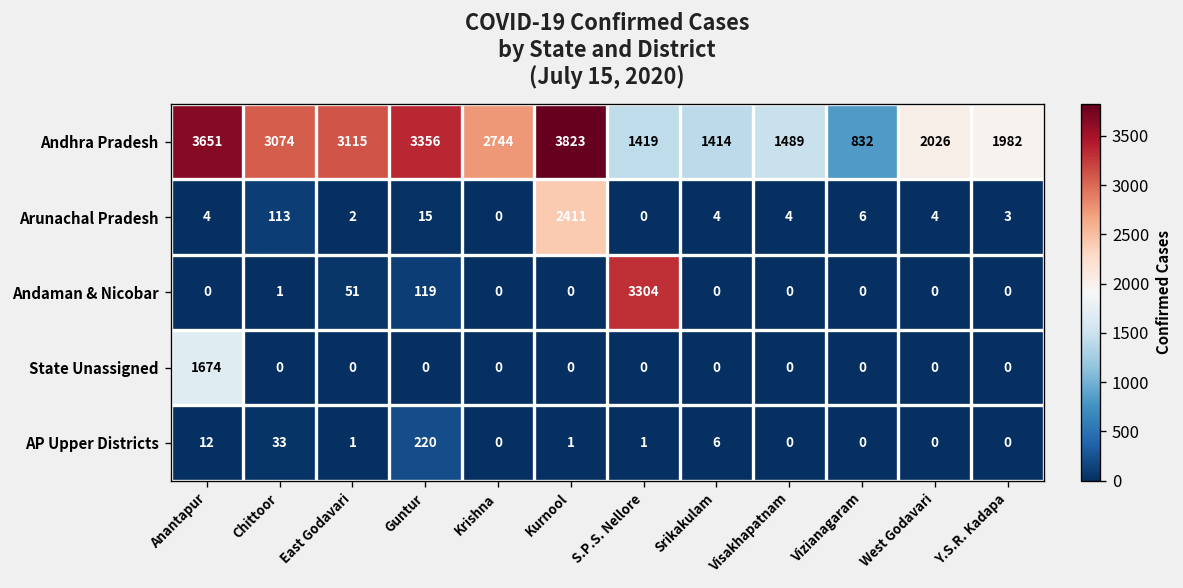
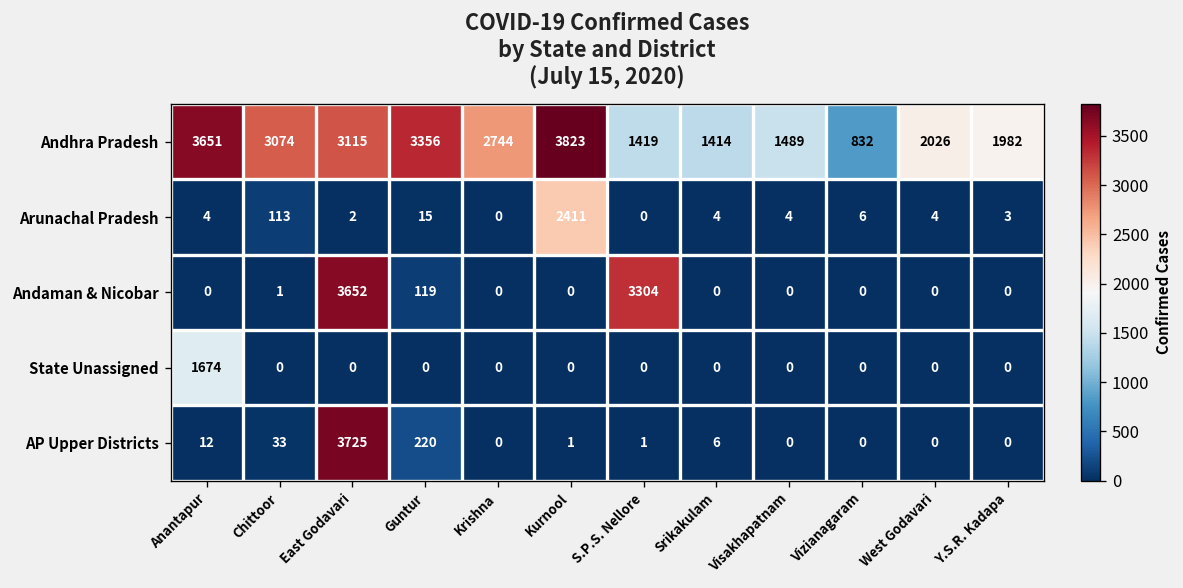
Andaman & Nicobar, East Godavari: 51 -> 3652
AP Upper Districts, East Godavari: 1 -> 3725
